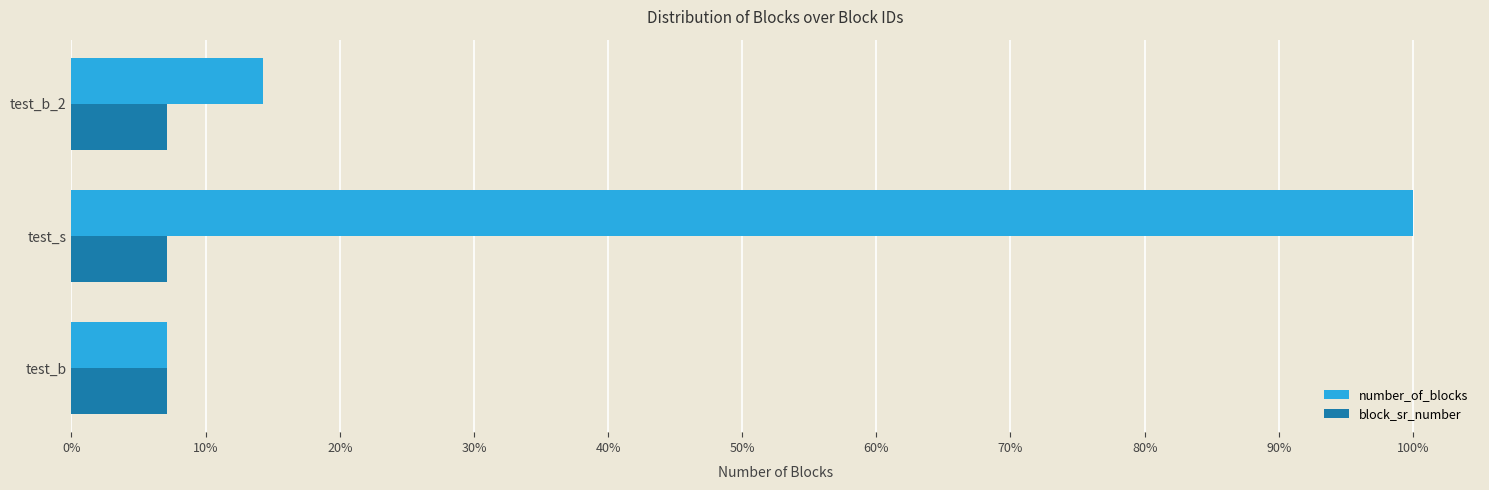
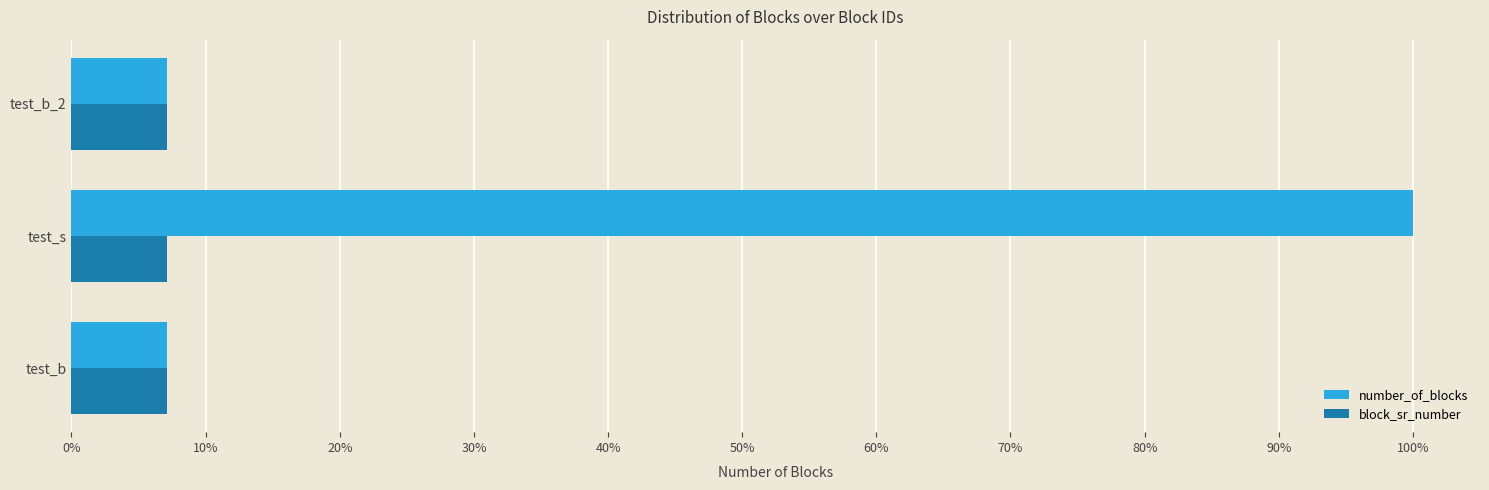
number_of_blocks, test_b_2: 14.3% -> 7.1%
